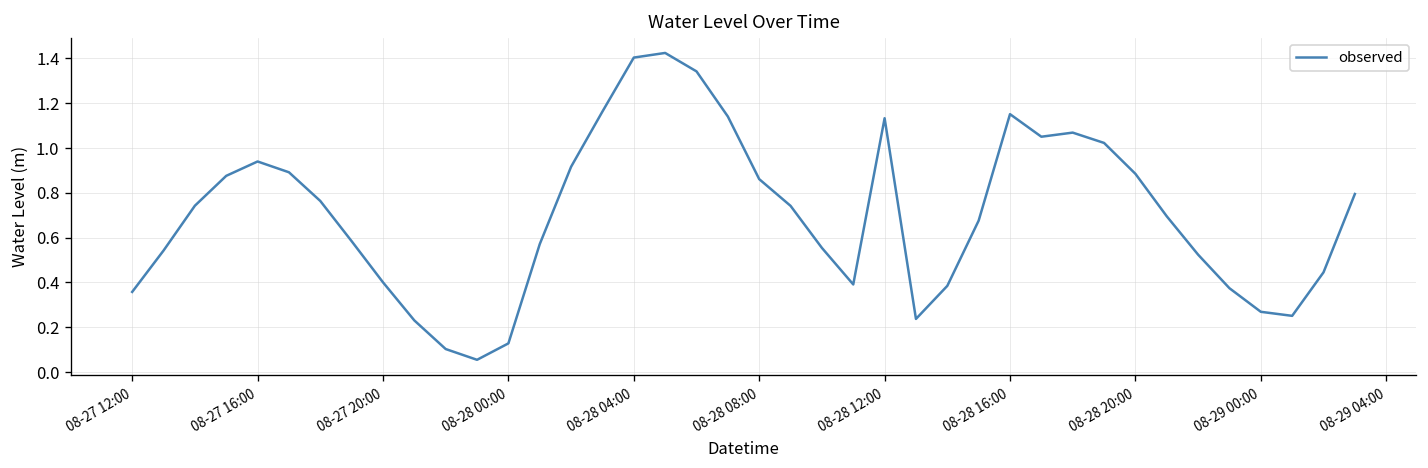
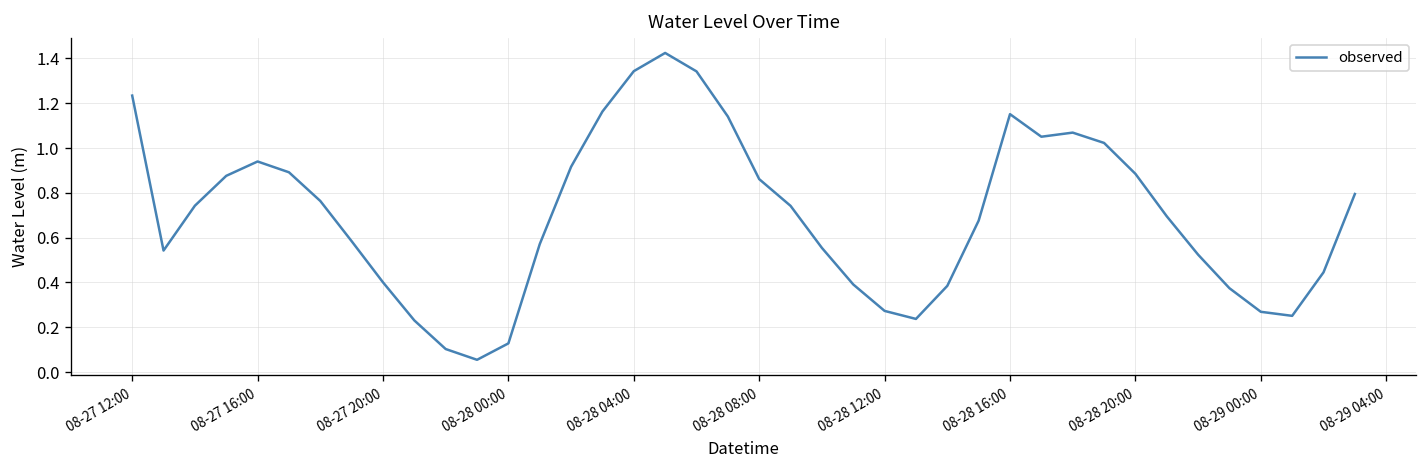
08-27 12:00: 0.36 -> 1.23
08-28 04:00: 1.40 -> 1.34
08-28 12:00: 1.13 -> 0.27
